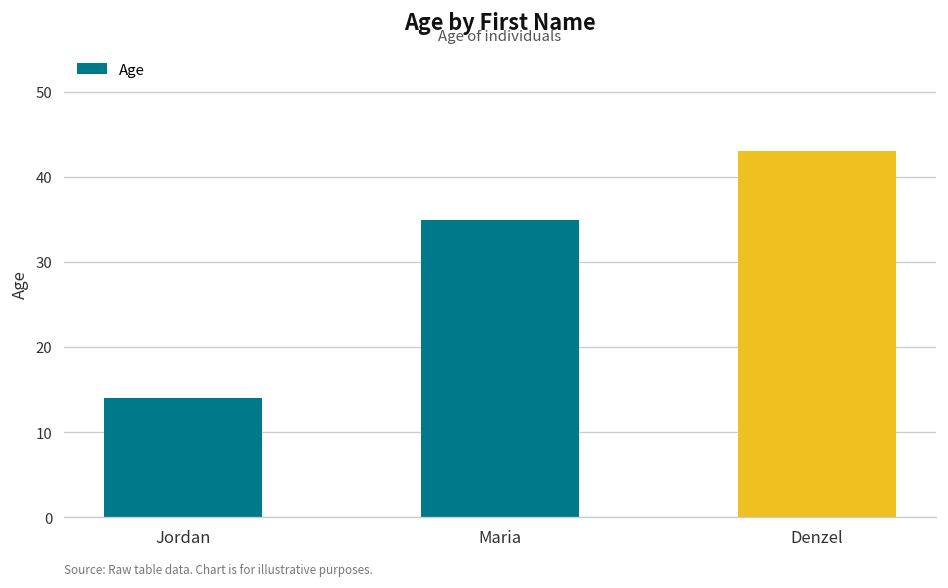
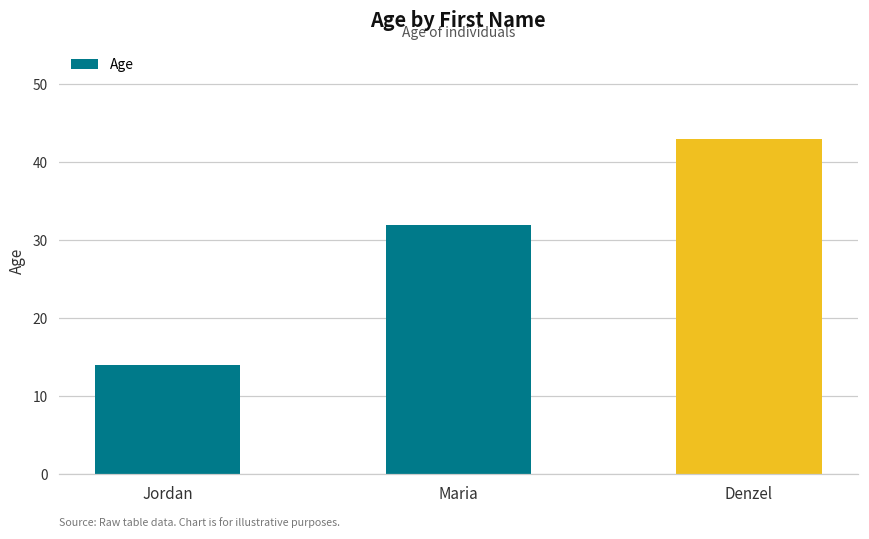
Maria: 35 -> 32
